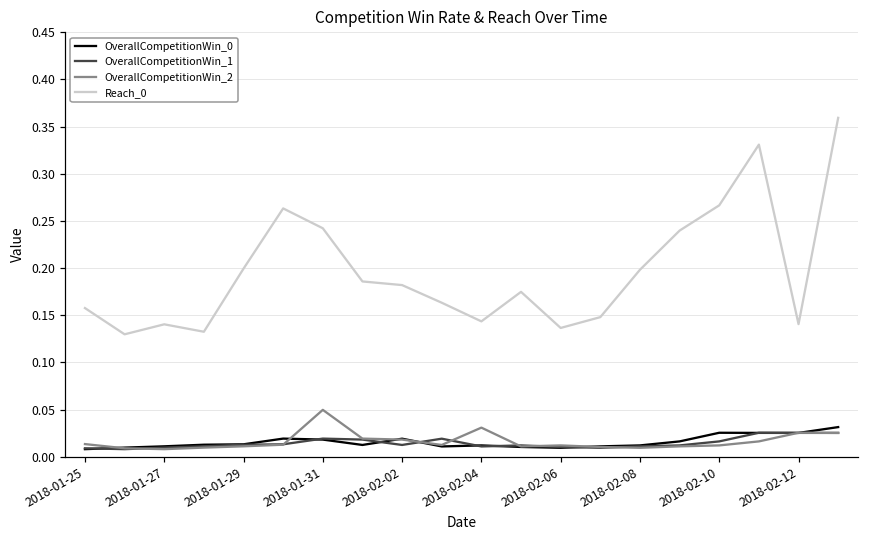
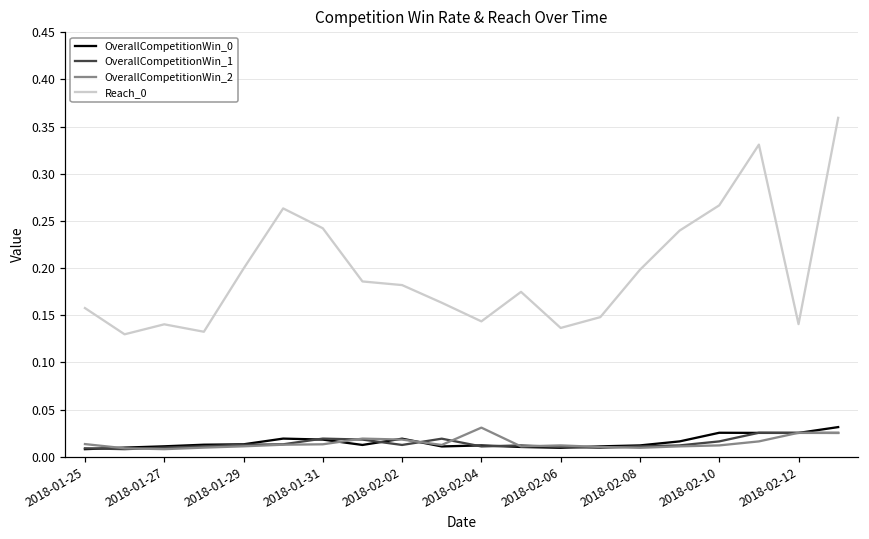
OverallCompetitionWin_2, 2018-01-31: 0.05 -> 0.01
